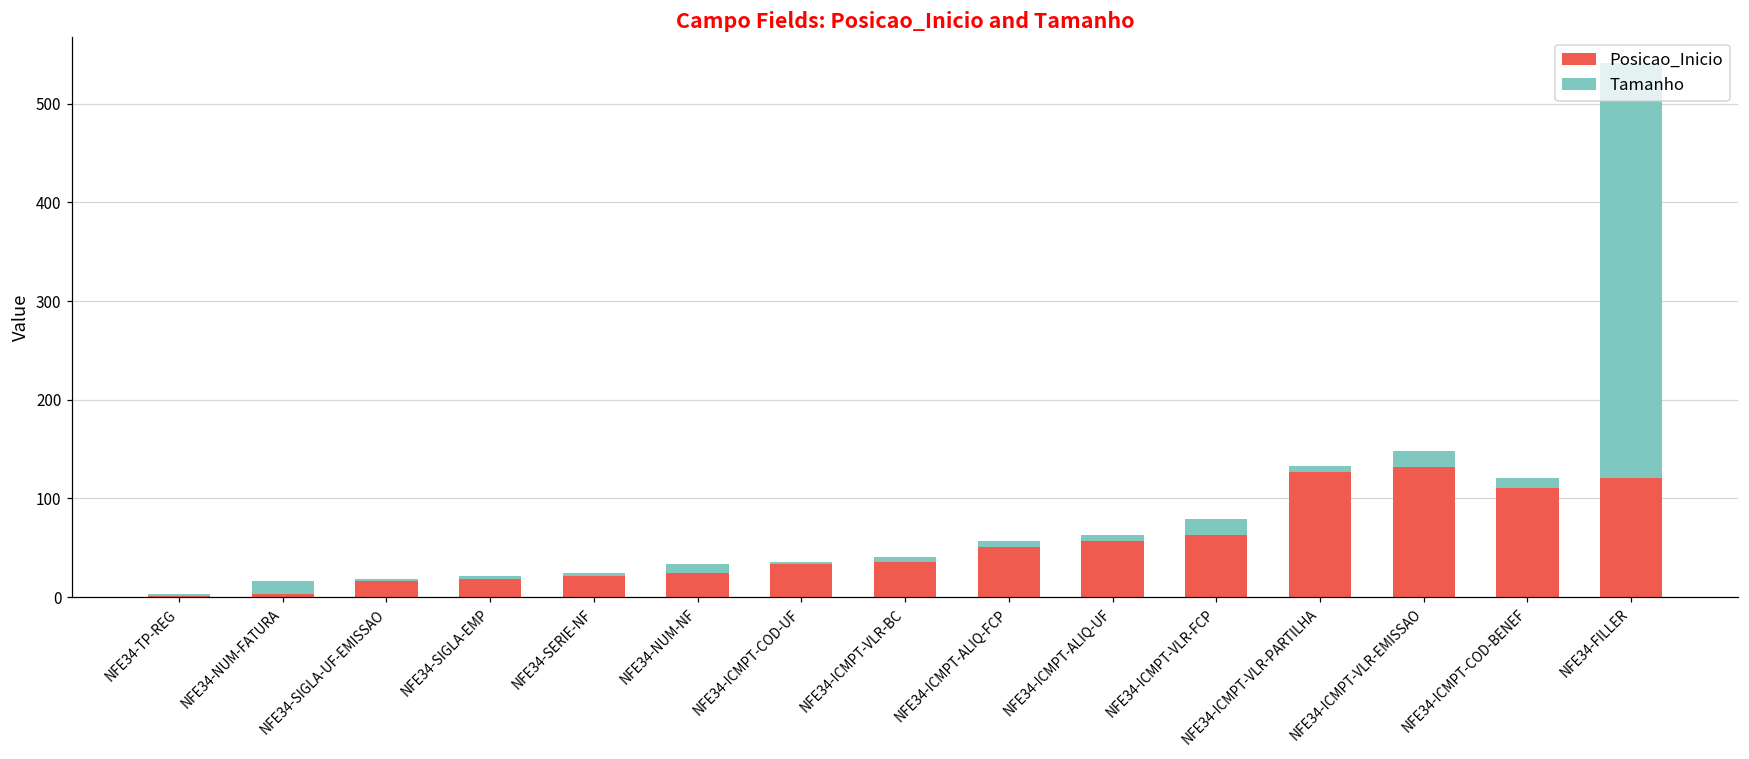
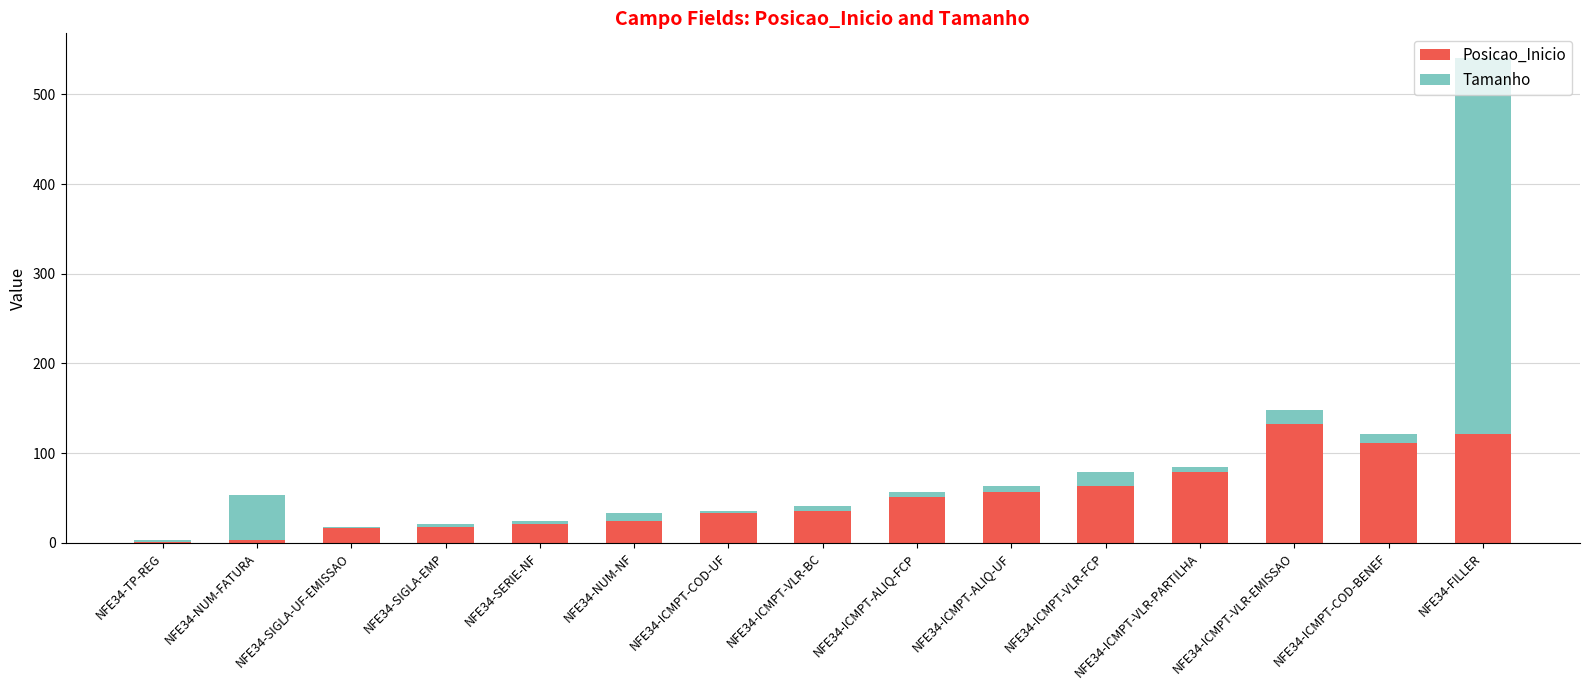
Tamanho, NFE34-NUM-FATURA: 10 -> 50
Posicao_Inicio, NFE34-ICMPT-VLR-PARTILHA: 130 -> 80
